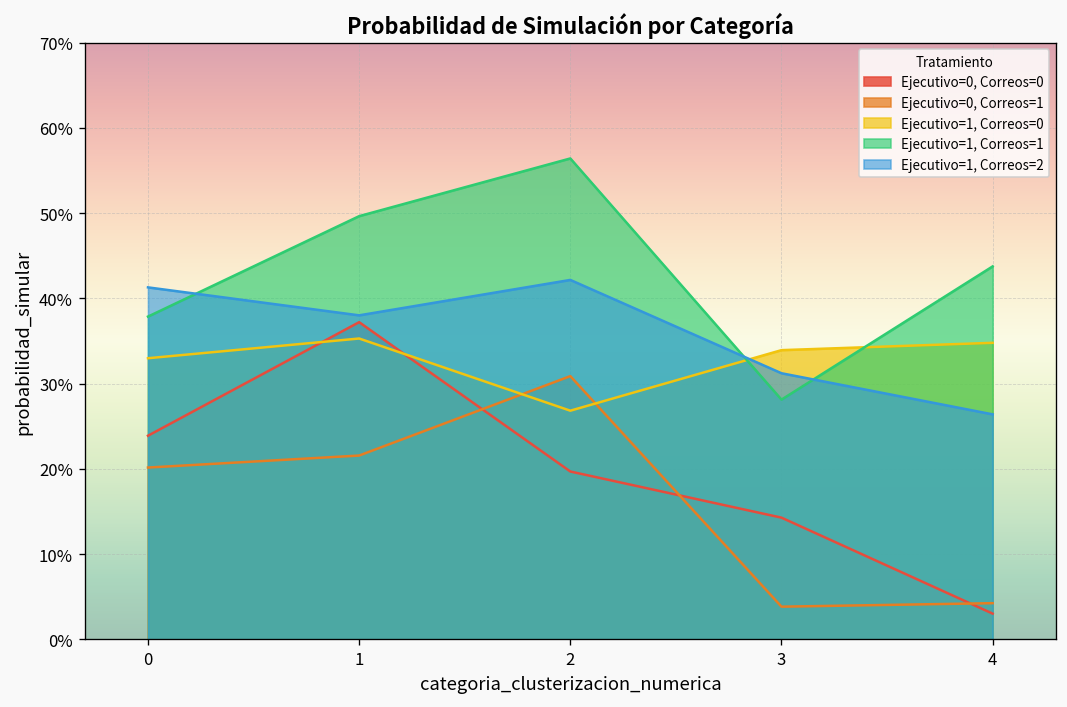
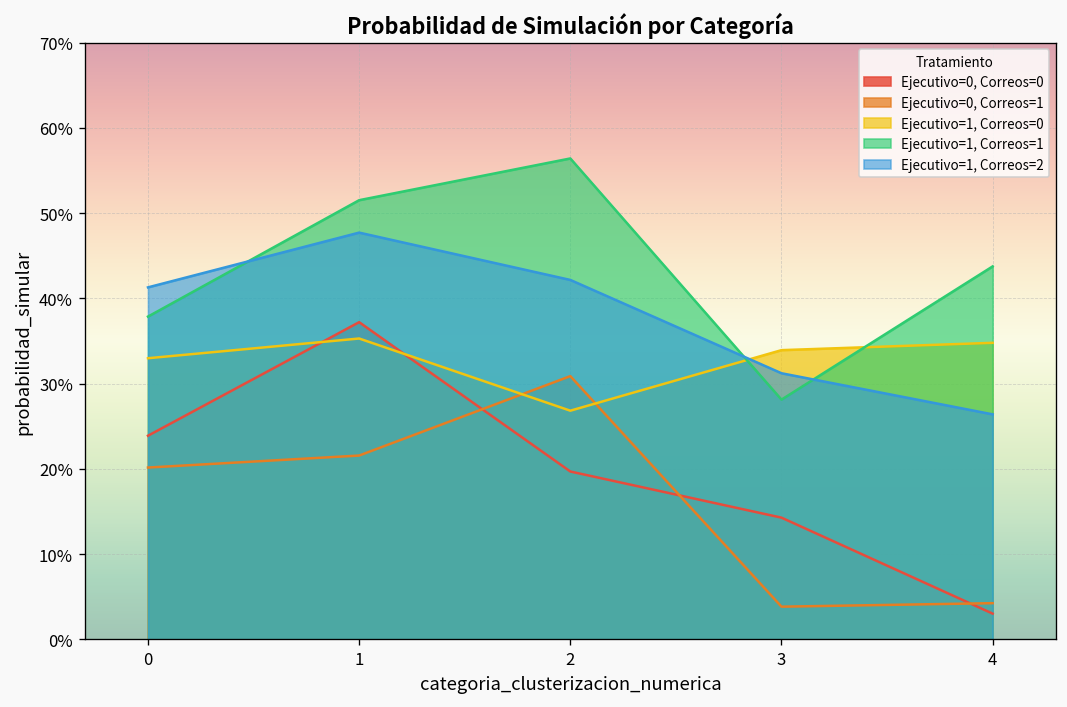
Ejecutivo=1, Correos=1, 1: 50% -> 52%
Ejecutivo=1, Correos=2, 1: 38% -> 48%
